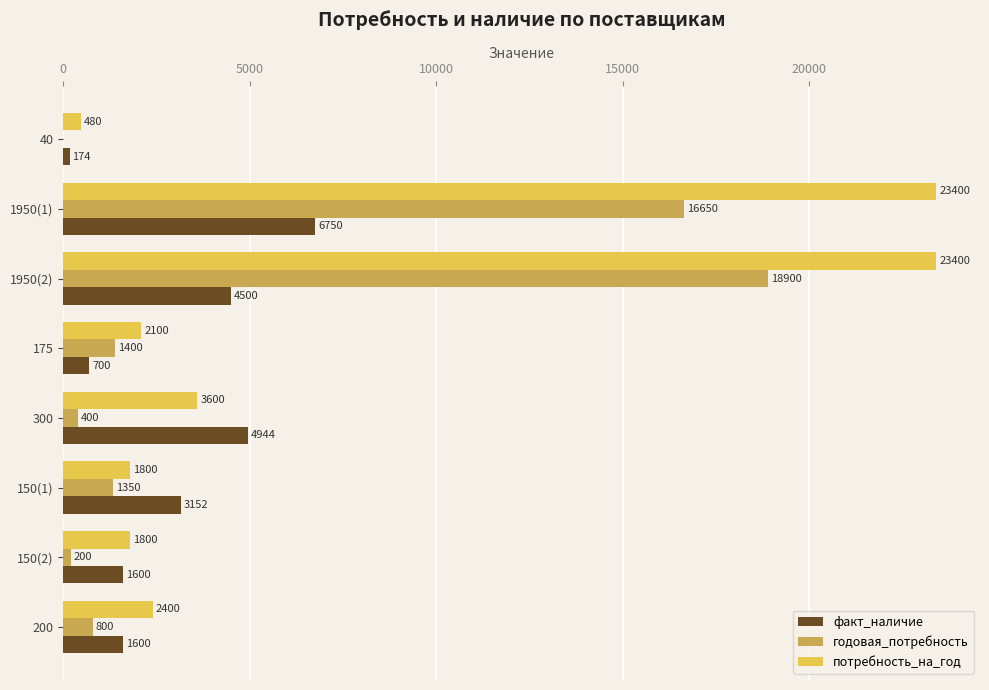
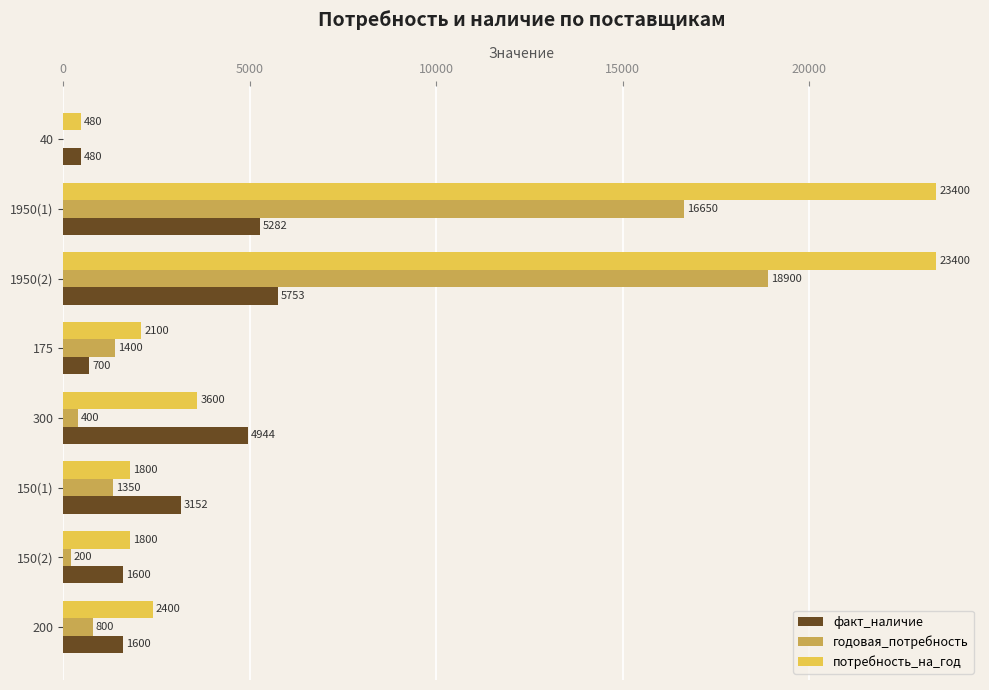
факт_наличие, 40: 174 -> 480
факт_наличие, 1950(1): 6750 -> 5282
факт_наличие, 1950(2): 4500 -> 5753
